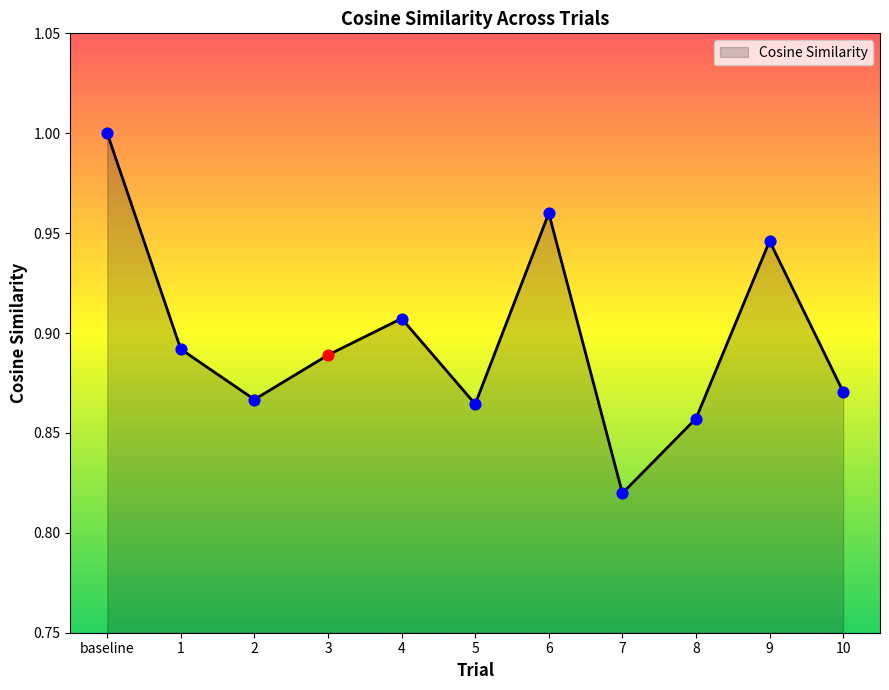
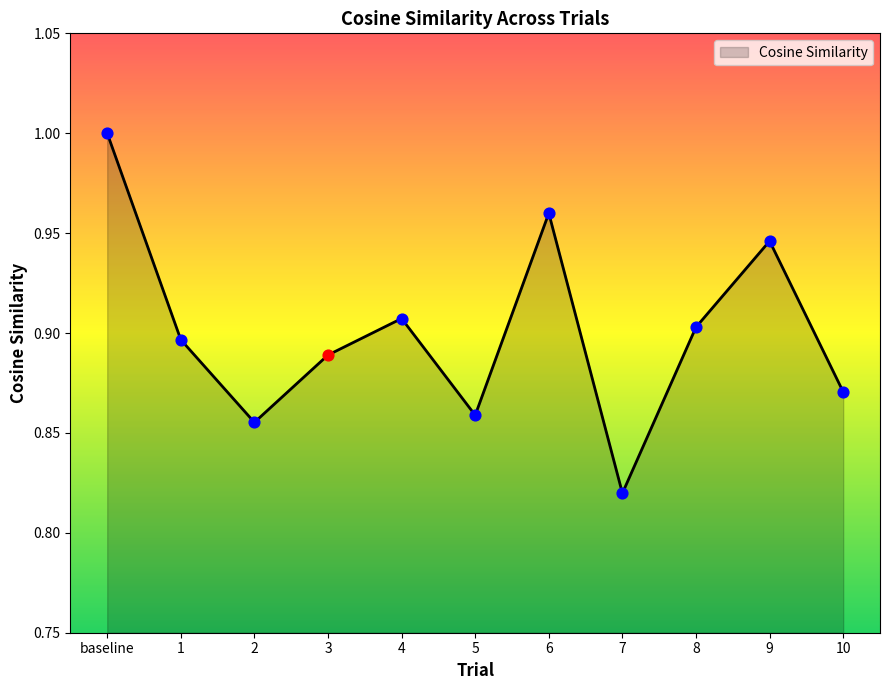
Cosine Similarity, 1: 0.892 -> 0.897
Cosine Similarity, 2: 0.867 -> 0.855
Cosine Similarity, 5: 0.864 -> 0.859
Cosine Similarity, 8: 0.857 -> 0.903
